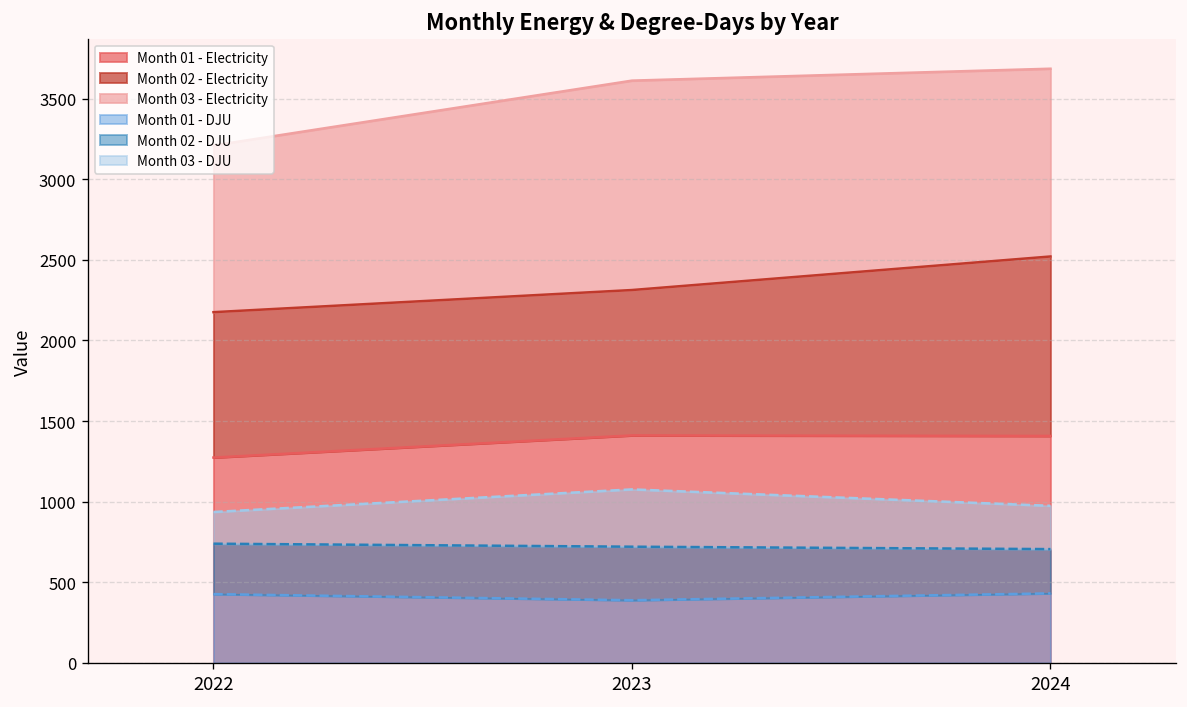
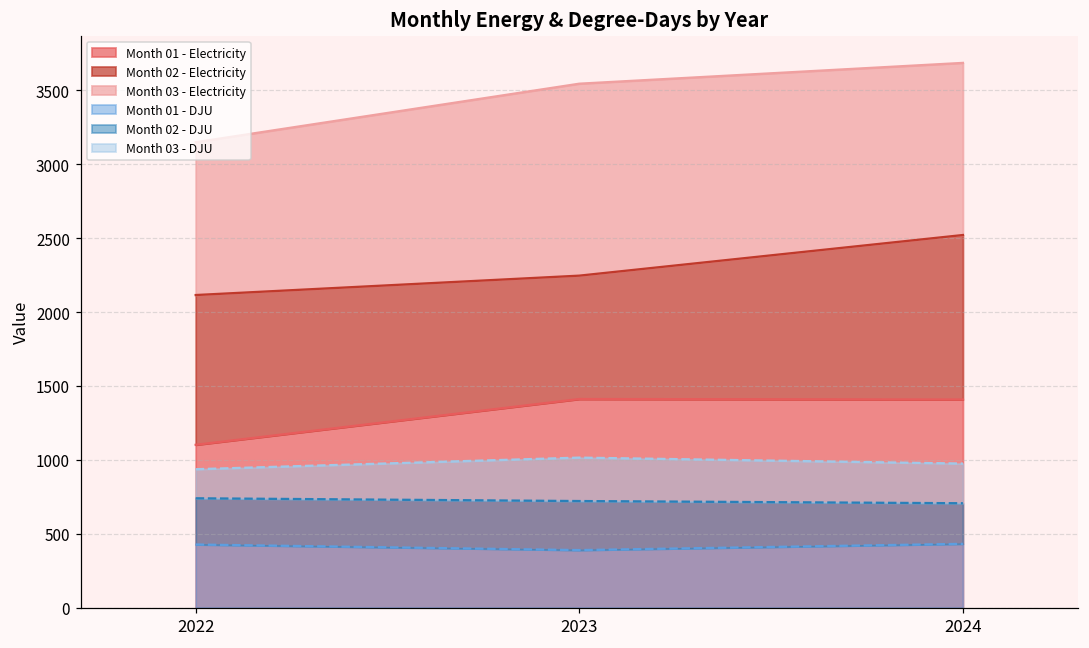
Month 01 - Electricity, 2022: 1270 -> 1100
Month 02 - Electricity, 2022: 900 -> 1010
Month 02 - Electricity, 2023: 900 -> 830
Month 03 - DJU, 2023: 360 -> 290
